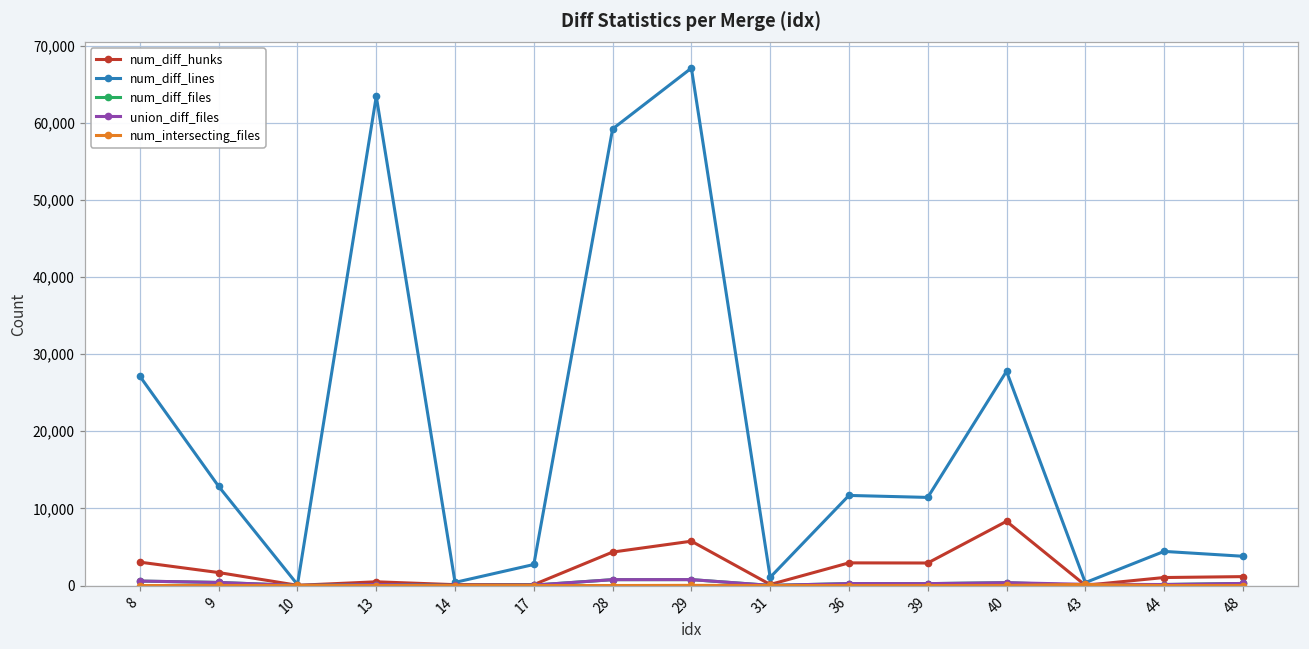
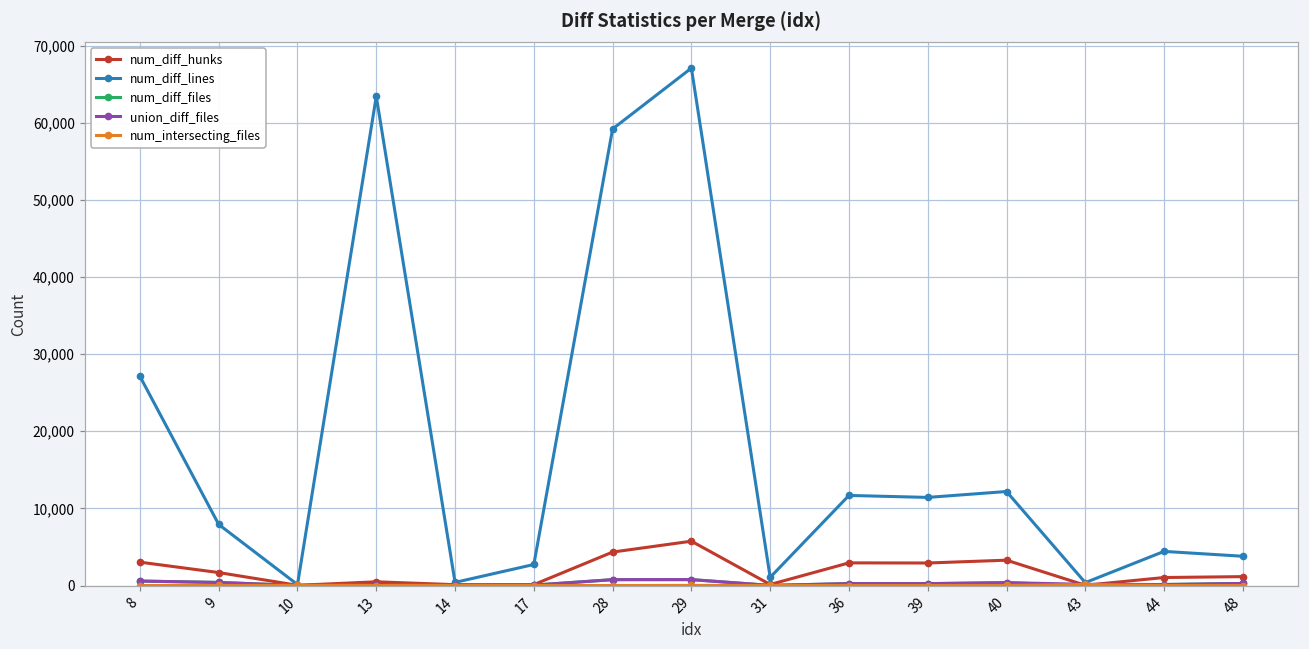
num_diff_lines, 9: 13,000 -> 8,000
num_diff_hunks, 40: 8,000 -> 3,000
num_diff_lines, 40: 28,000 -> 12,000
